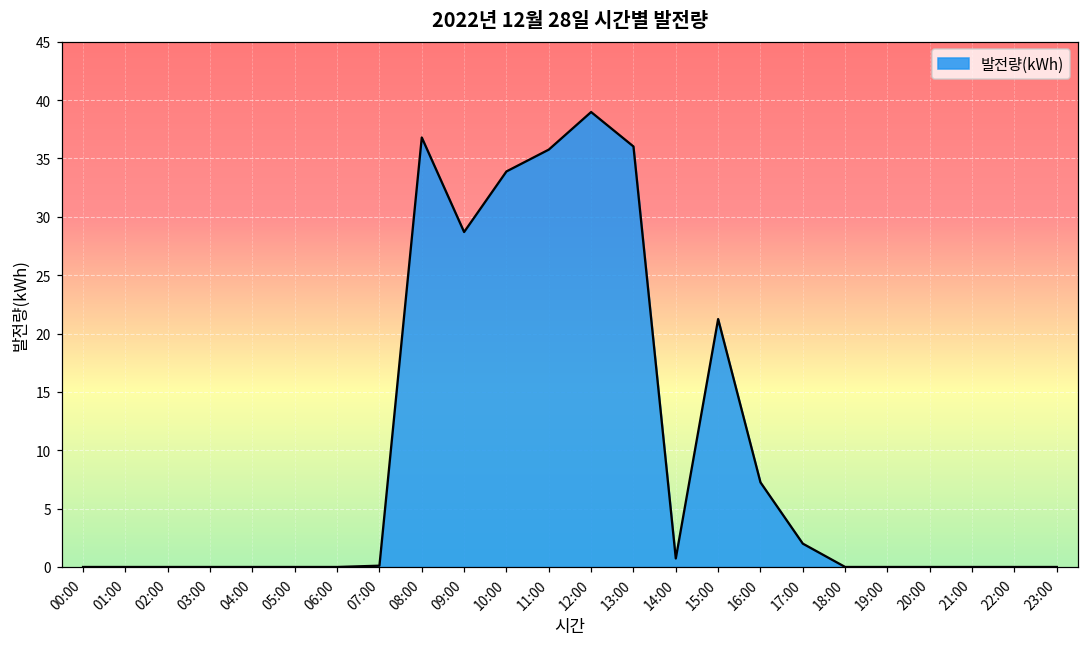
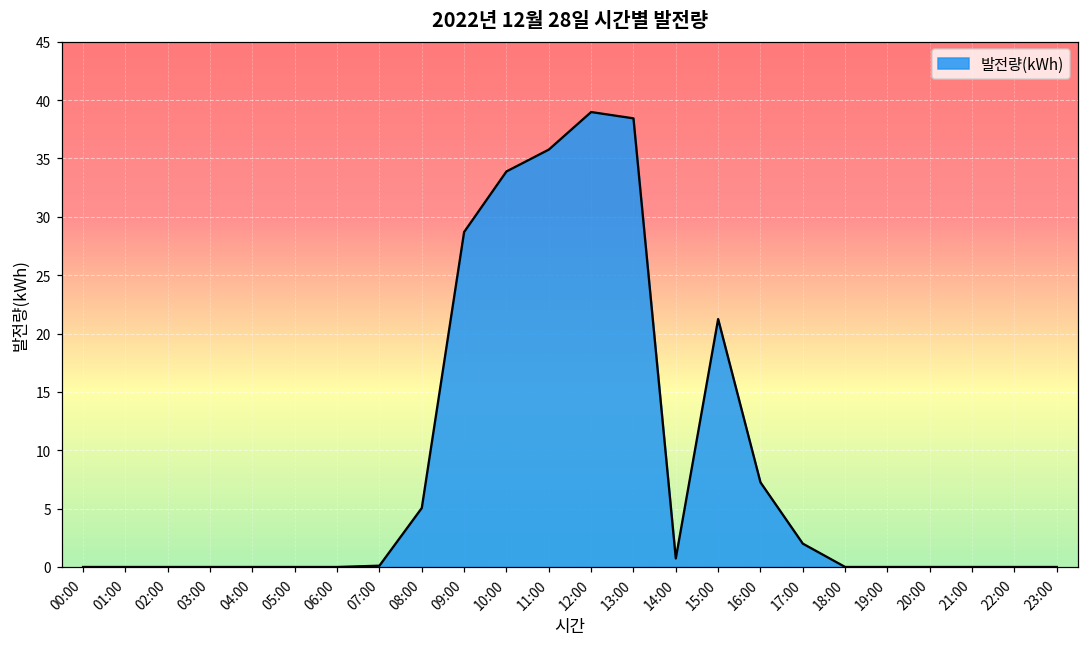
08:00: 36.8 -> 5.1
13:00: 36.0 -> 38.4
